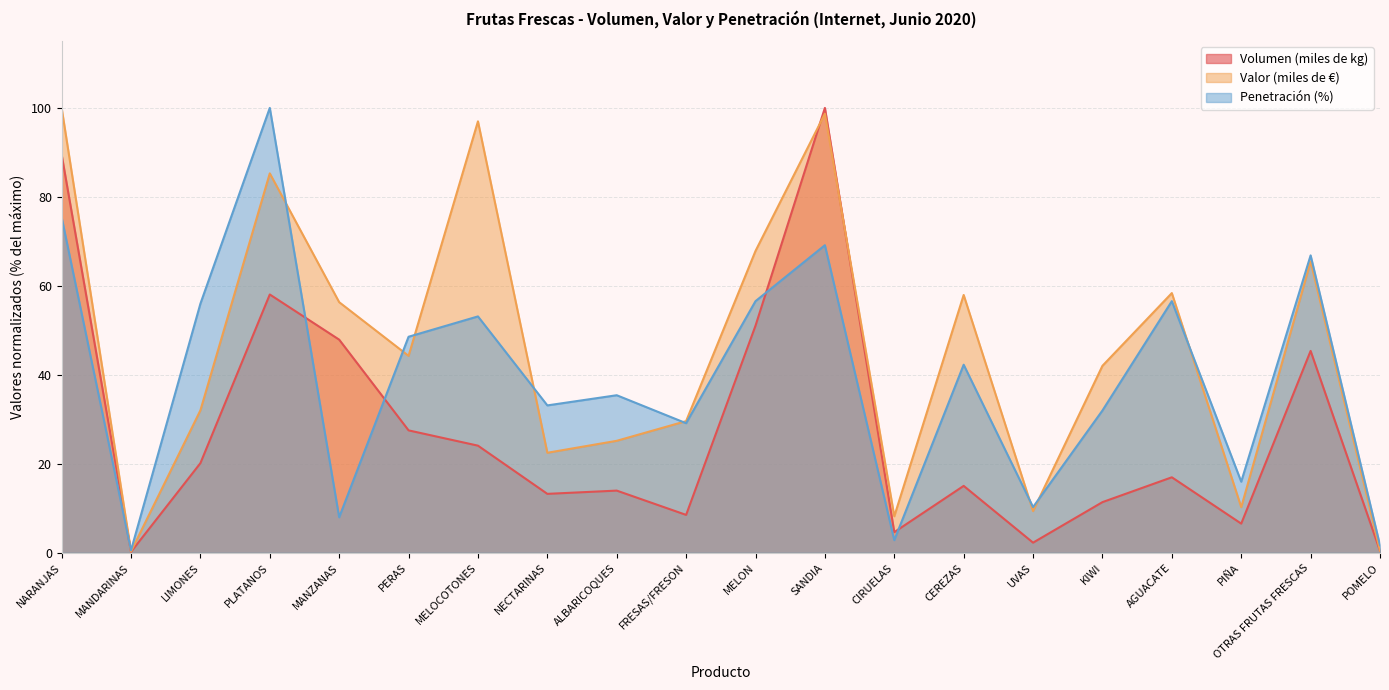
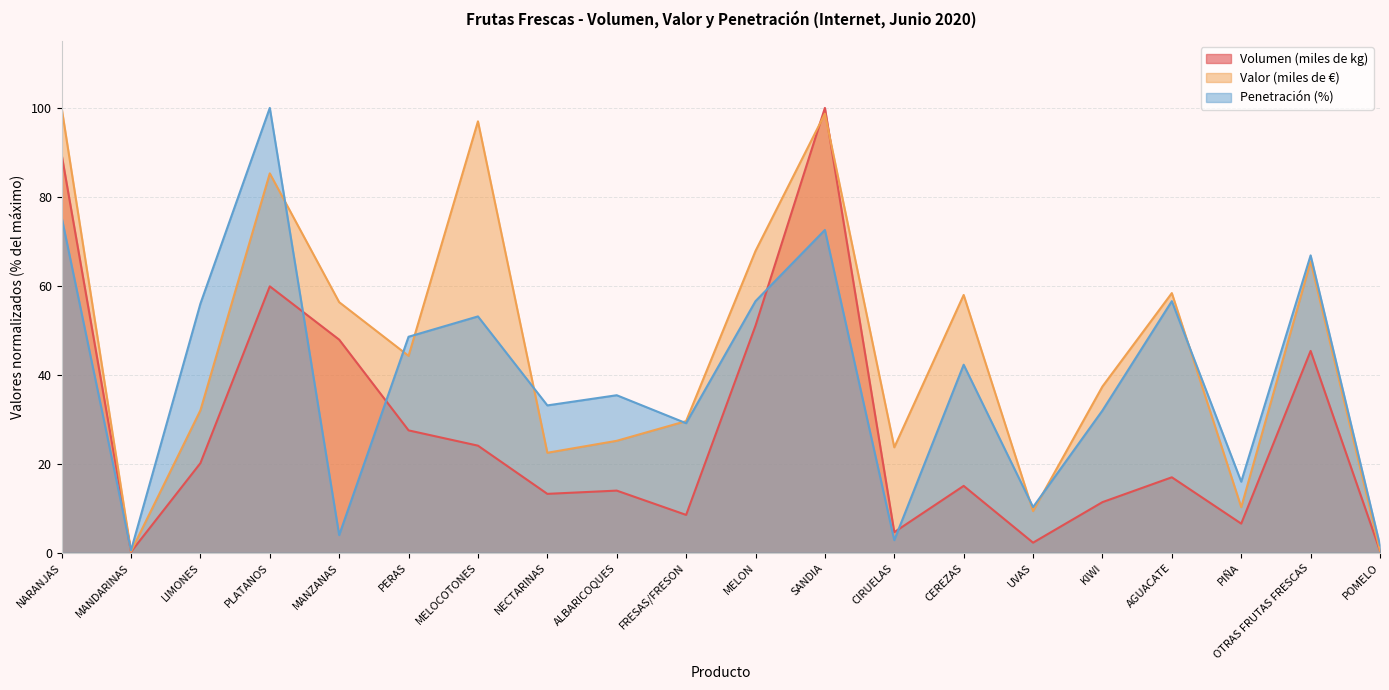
Volumen (miles de kg), PLATANOS: 58 -> 60
Penetración (%), MANZANAS: 8 -> 4
Penetración (%), SANDIA: 69 -> 73
Valor (miles de €), CIRUELAS: 8 -> 24
Valor (miles de €), KIWI: 42 -> 37
